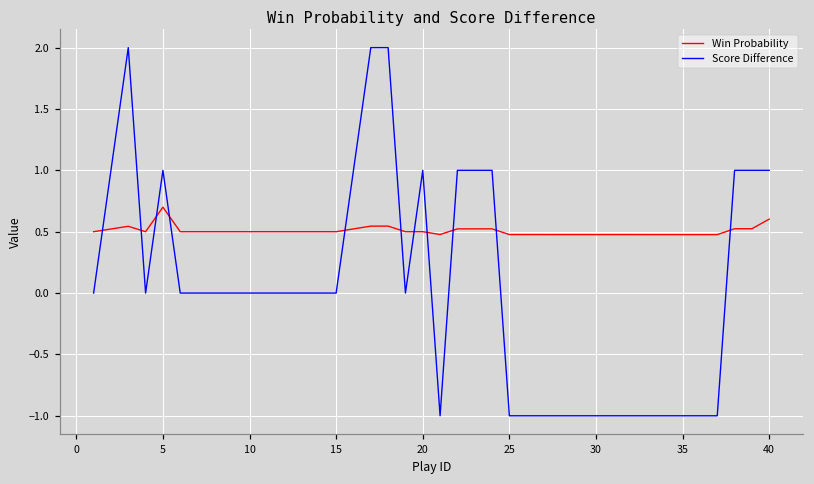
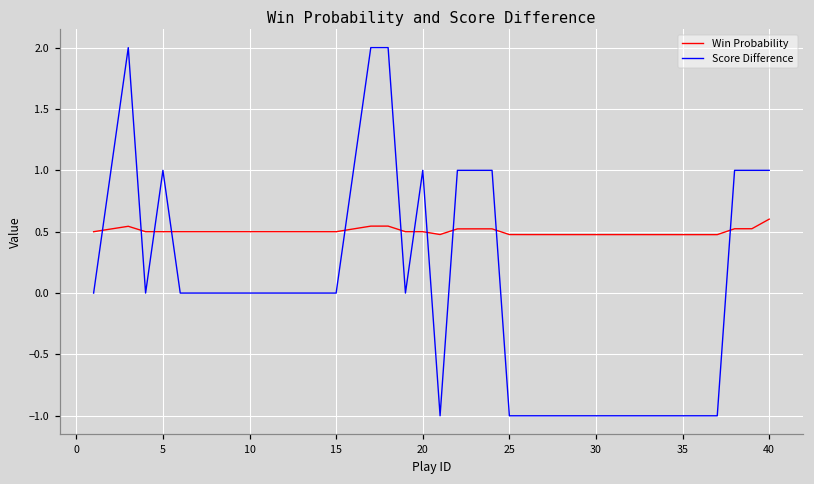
Win Probability, 5: 0.7 -> 0.5
